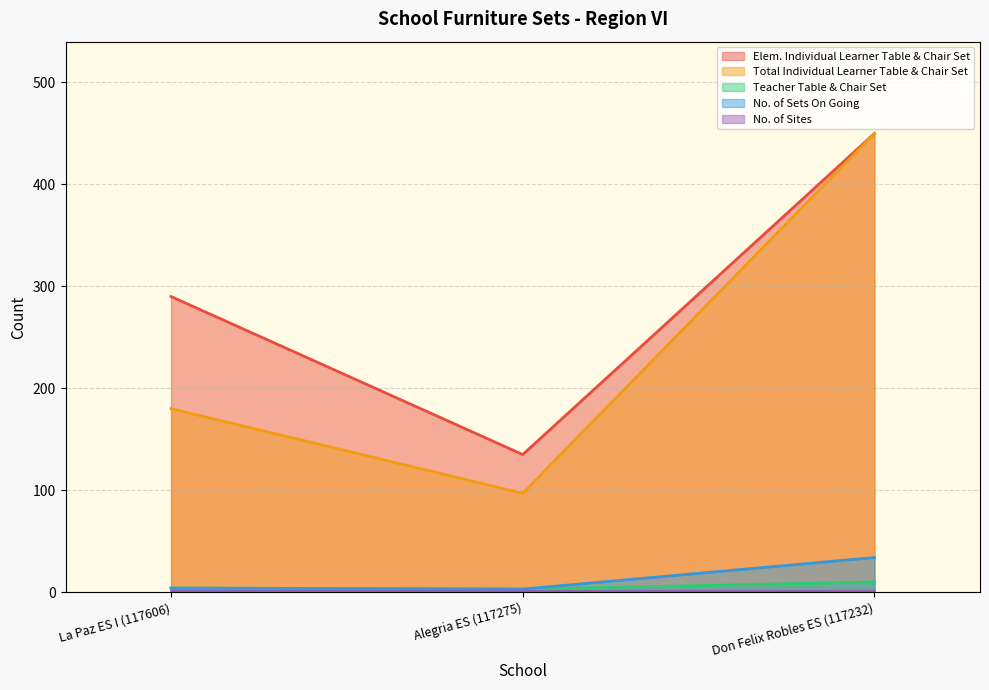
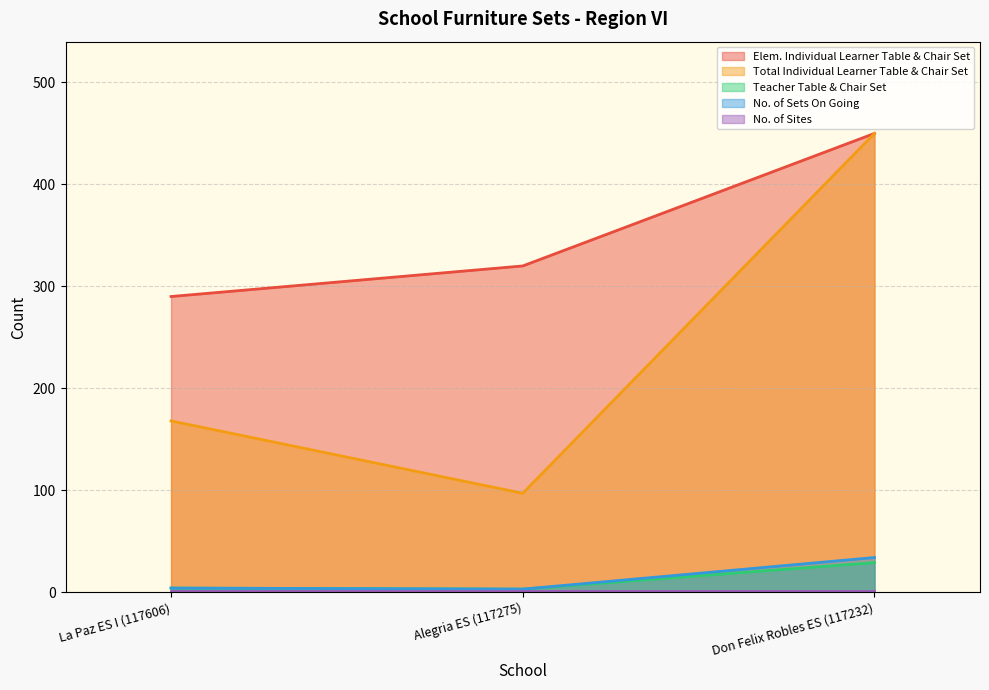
Total Individual Learner Table & Chair Set, La Paz ES I (117606): 180 -> 168
Elem. Individual Learner Table & Chair Set, Alegria ES (117275): 135 -> 320
Teacher Table & Chair Set, Don Felix Robles ES (117232): 10 -> 29
